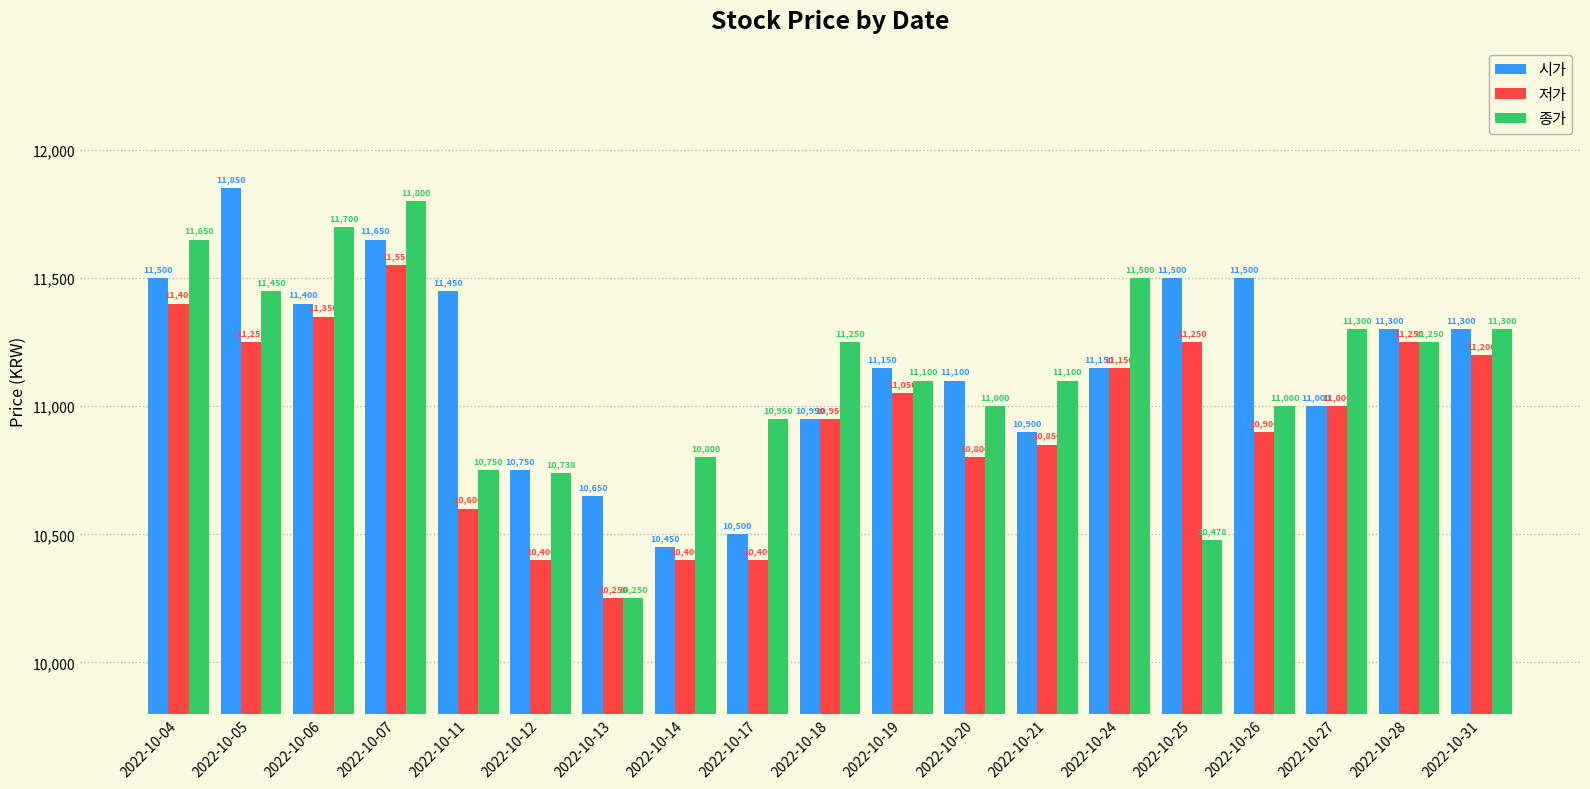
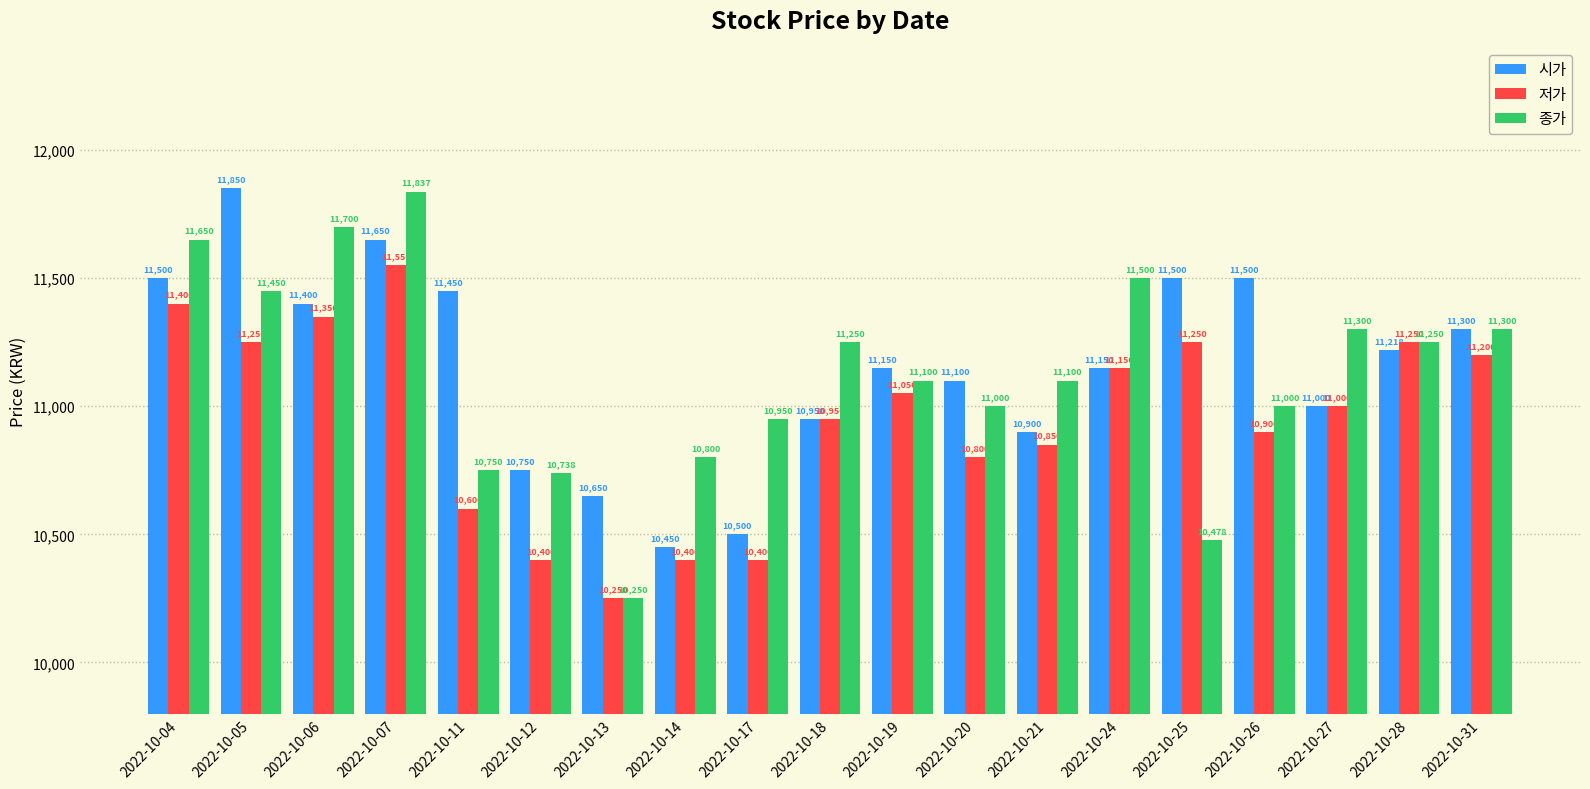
종가, 2022-10-07: 11,800 -> 11,837
시가, 2022-10-28: 11,300 -> 11,218
